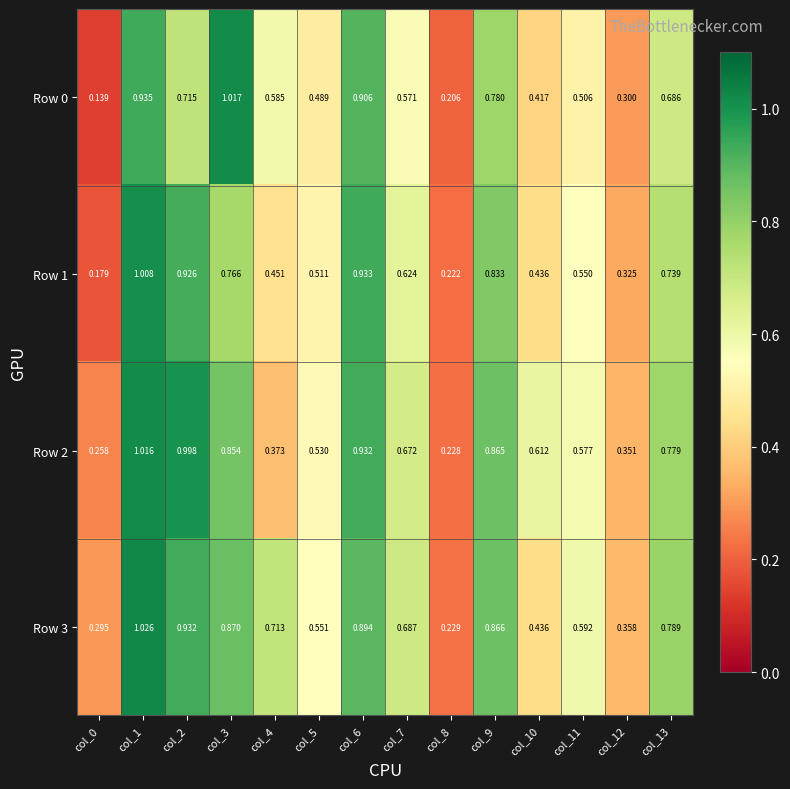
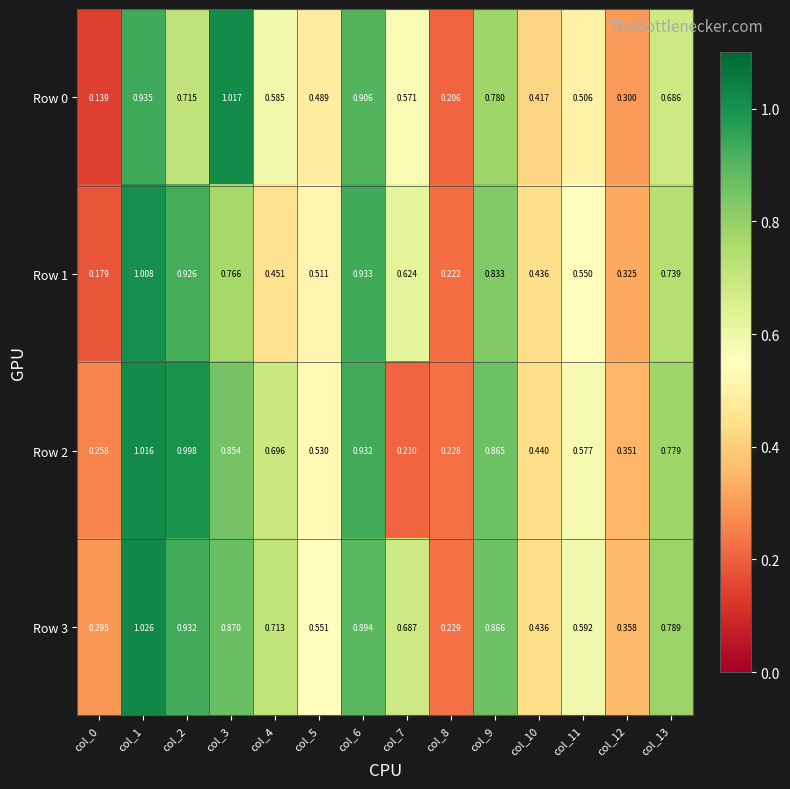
Row 2, col_4: 0.373 -> 0.696
Row 2, col_7: 0.672 -> 0.210
Row 2, col_10: 0.612 -> 0.440
